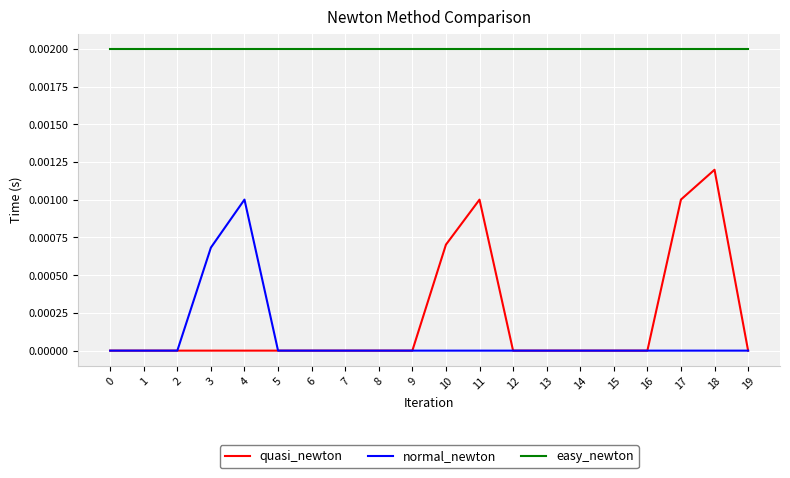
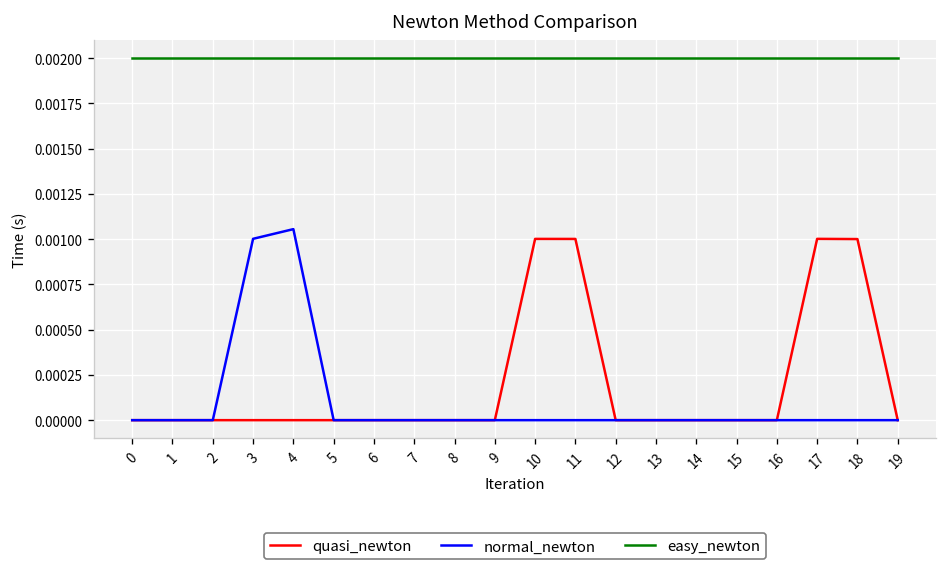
normal_newton, 3: 0.00068 -> 0.00100
normal_newton, 4: 0.00100 -> 0.00106
quasi_newton, 10: 0.00070 -> 0.00100
quasi_newton, 18: 0.00120 -> 0.00100
